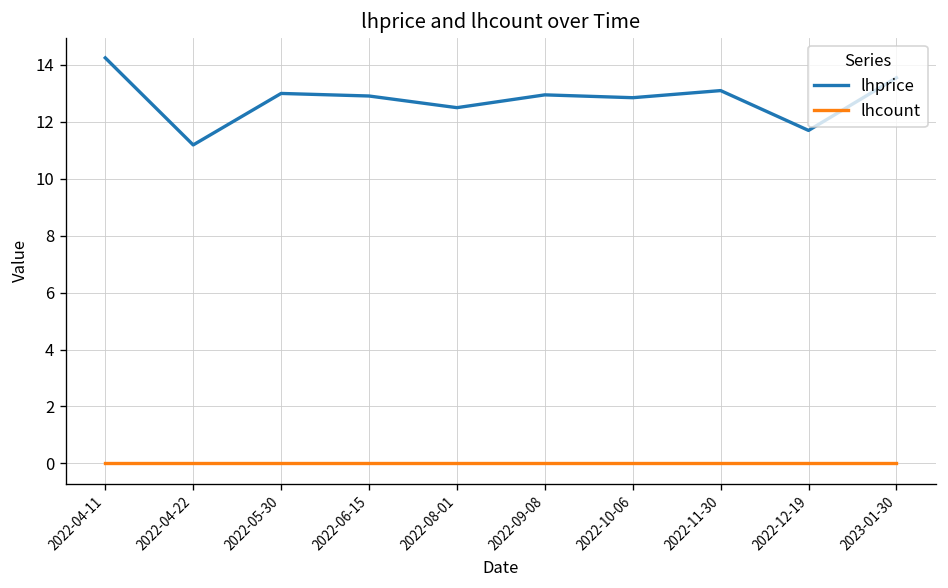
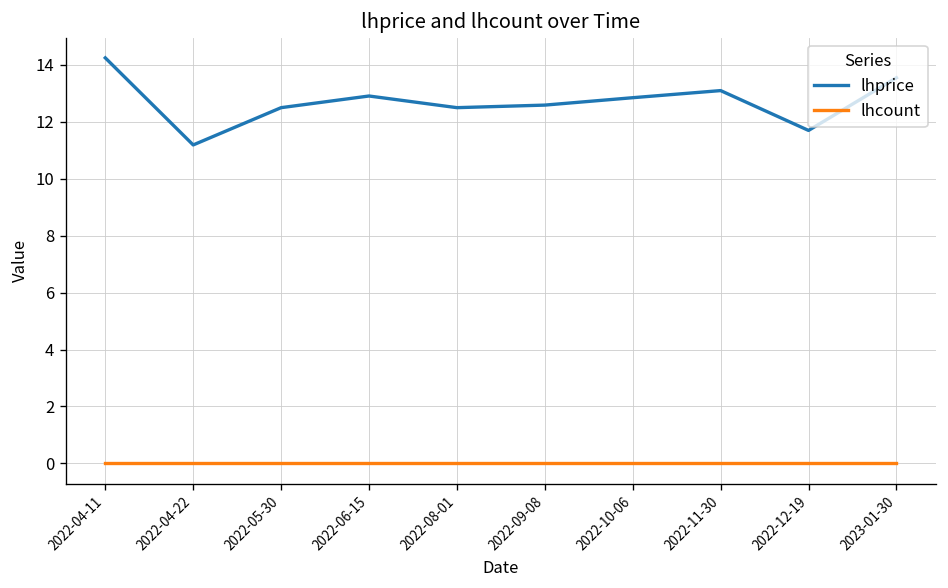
lhprice, 2022-05-30: 13.0 -> 12.5
lhprice, 2022-09-08: 13.0 -> 12.6
